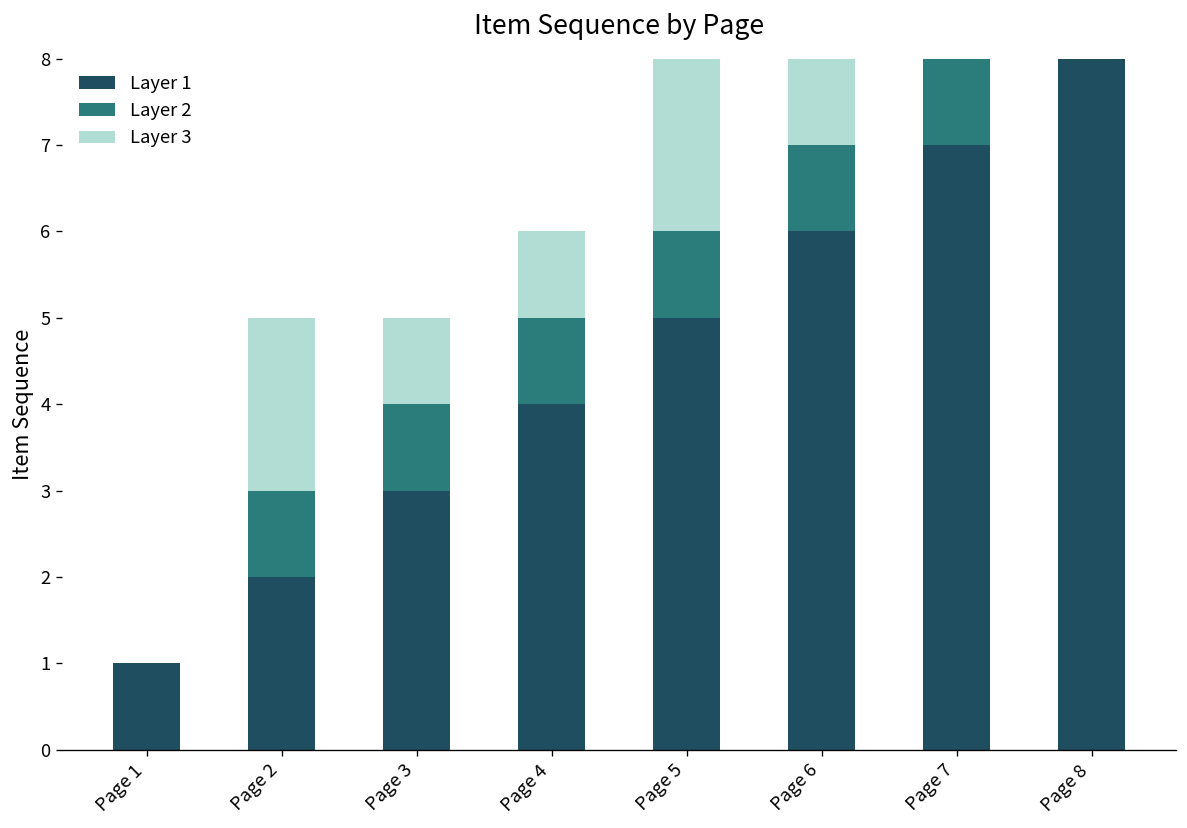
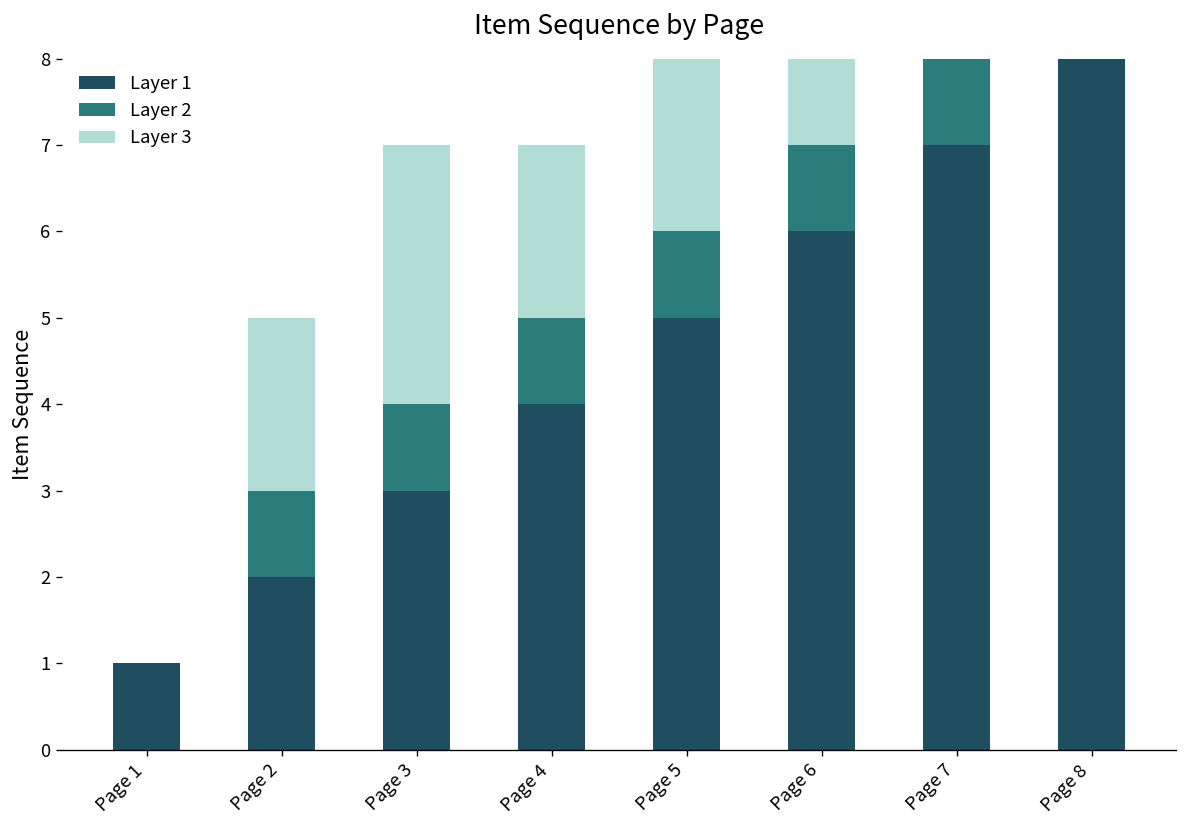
Layer 3, Page 3: 1 -> 3
Layer 3, Page 4: 1 -> 2
